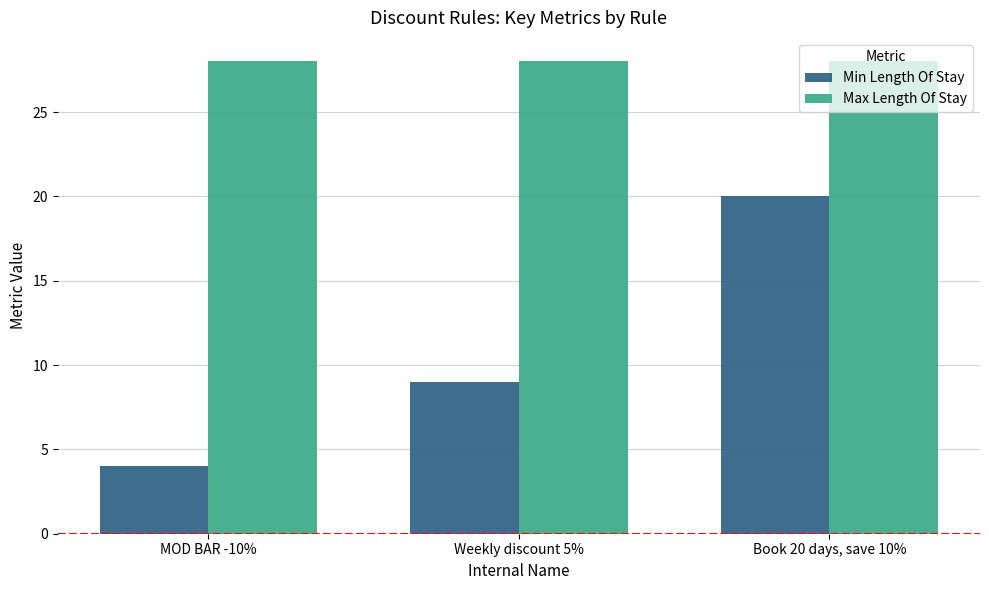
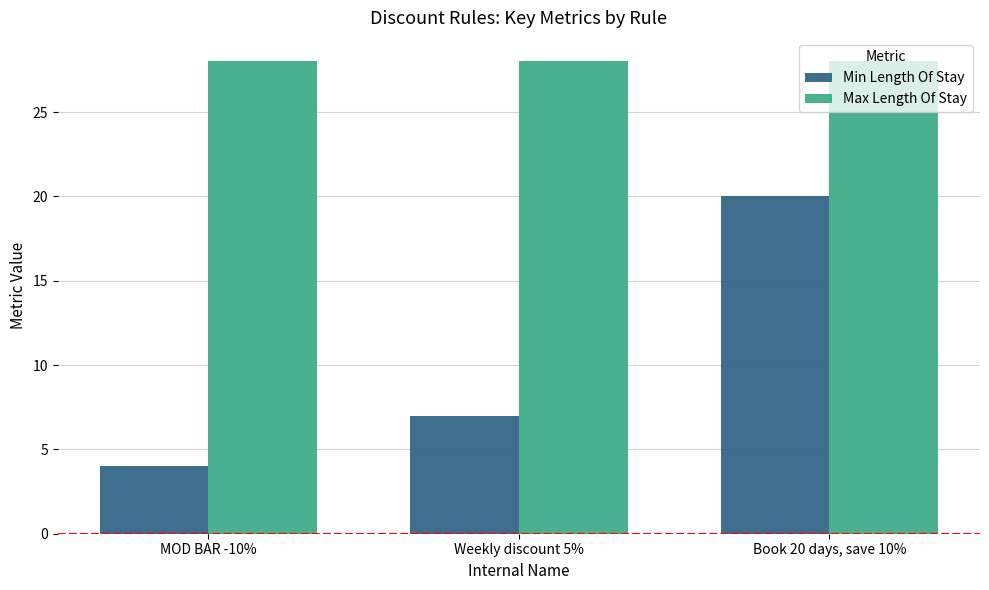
Min Length Of Stay, Weekly discount 5%: 9 -> 7
